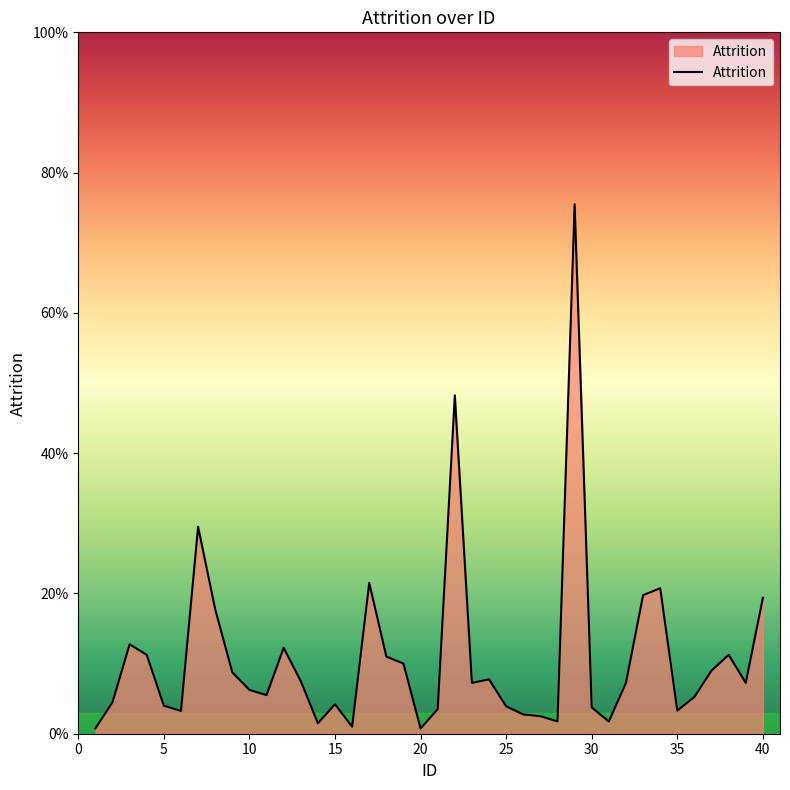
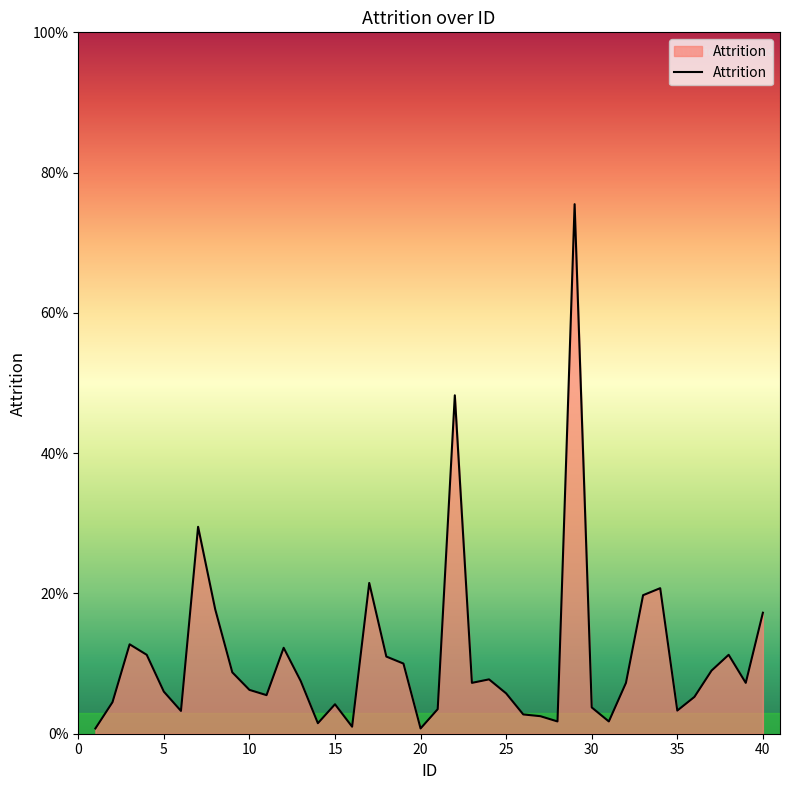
5: 4% -> 6%
25: 4% -> 6%
40: 19% -> 17%
